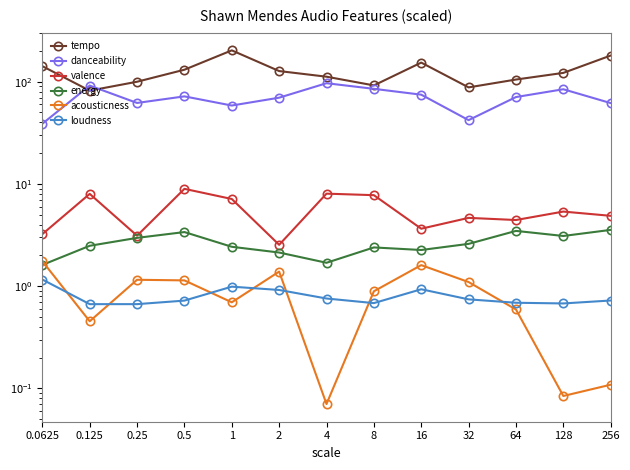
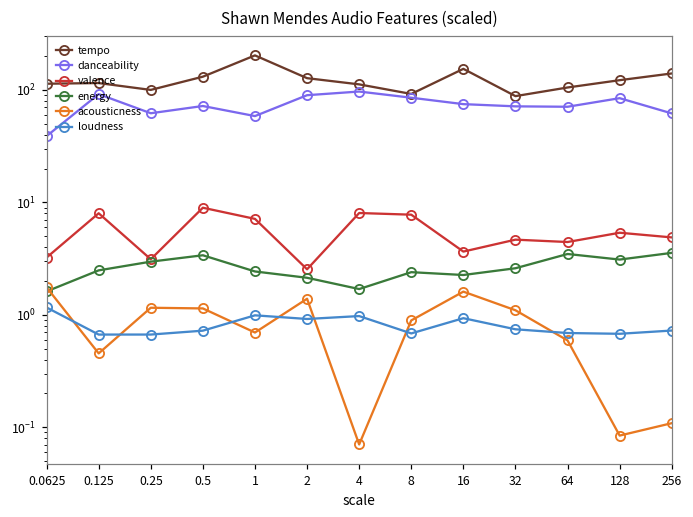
tempo, 0.0625: 140 -> 110
tempo, 0.125: 80 -> 120
danceability, 2: 70 -> 90
loudness, 4: 0.8 -> 1.0
danceability, 32: 42 -> 70
tempo, 256: 180 -> 140
